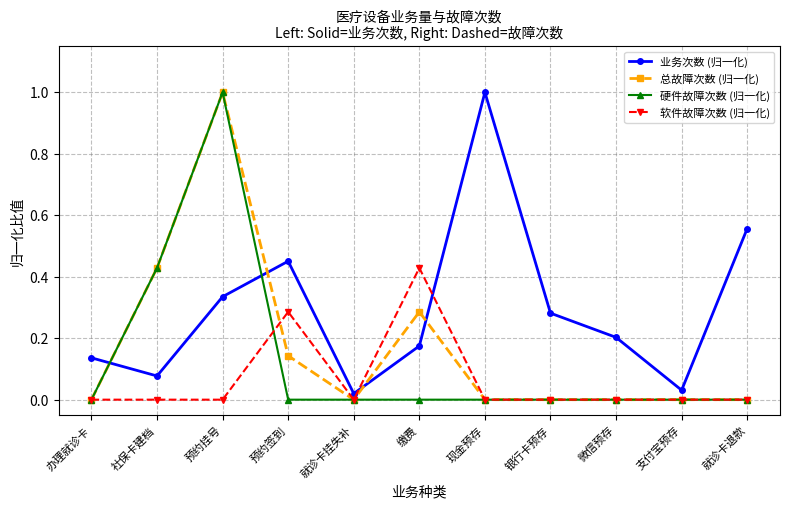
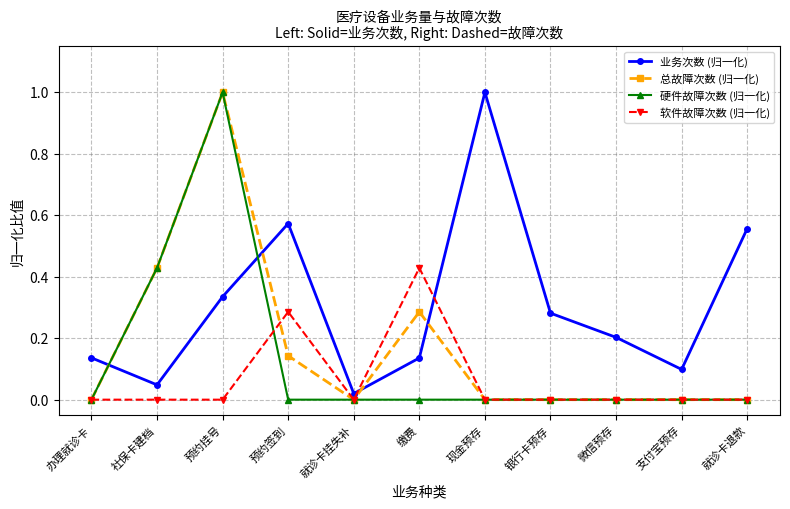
业务次数 (归一化), 社保卡建档: 0.08 -> 0.05
业务次数 (归一化), 预约签到: 0.45 -> 0.57
业务次数 (归一化), 缴费: 0.17 -> 0.14
业务次数 (归一化), 支付宝预存: 0.03 -> 0.10
